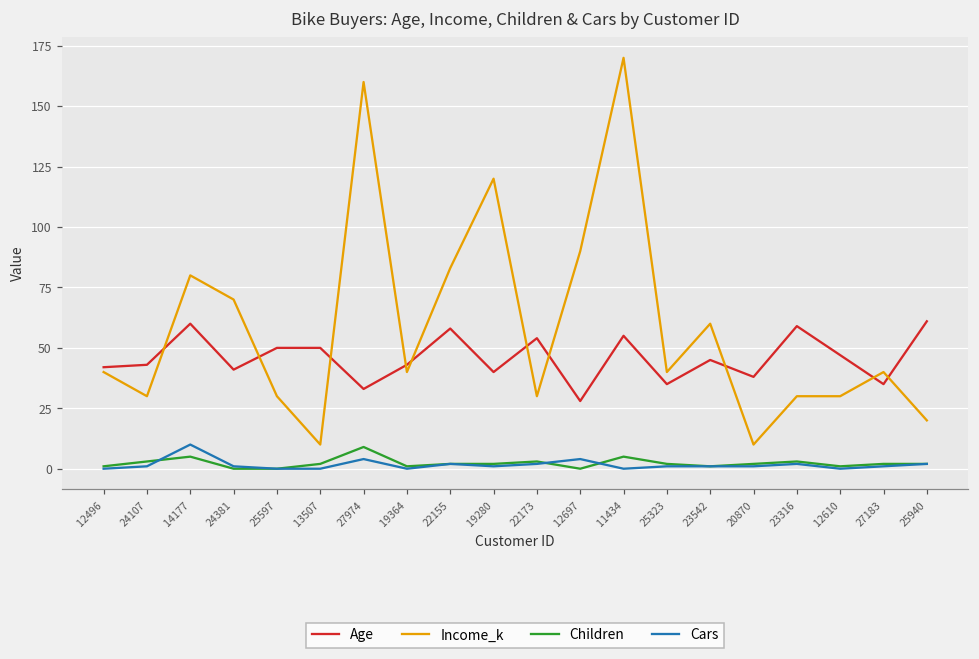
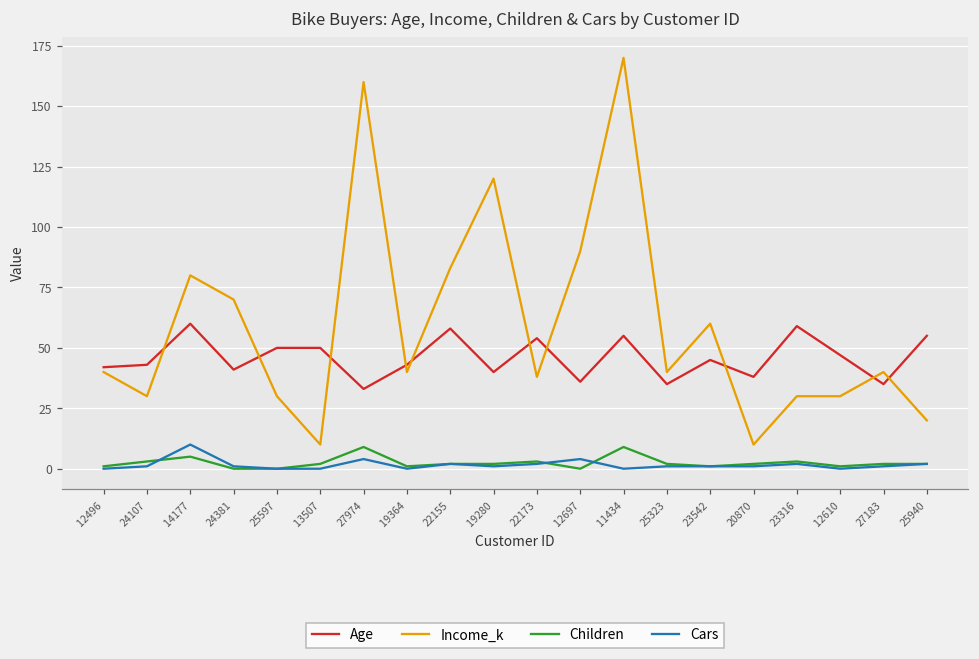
Income_k, 22173: 30 -> 38
Age, 12697: 28 -> 36
Children, 11434: 5 -> 9
Age, 25940: 61 -> 55
